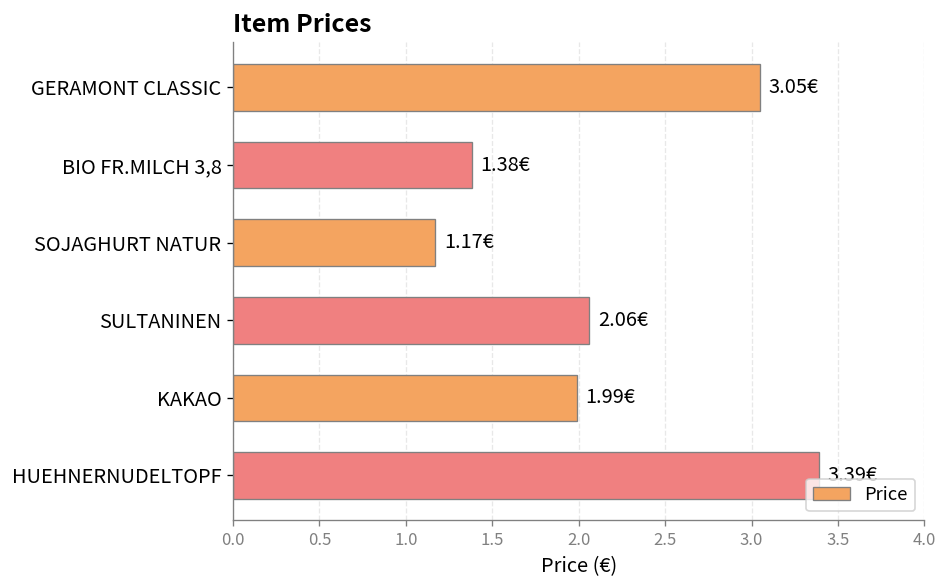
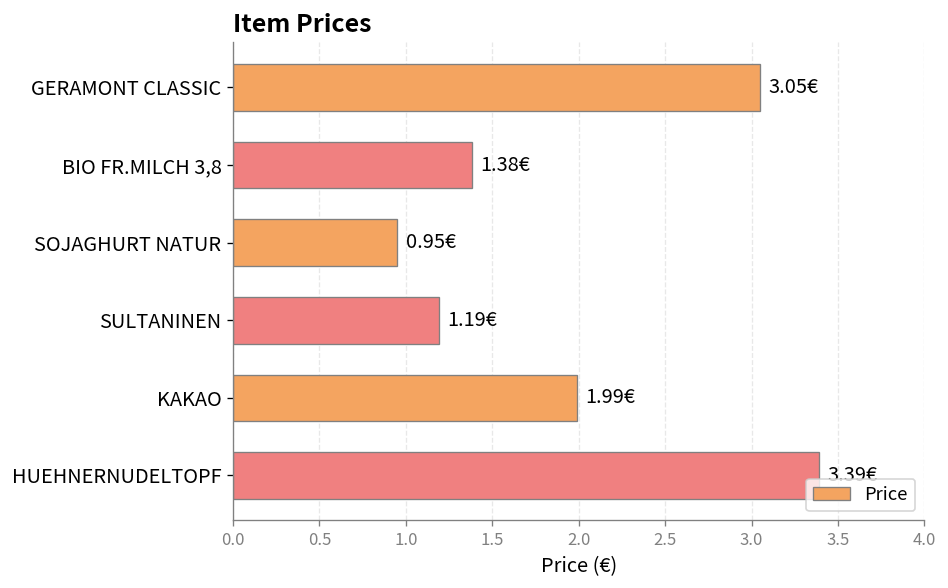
SOJAGHURT NATUR: 1.17€ -> 0.95€
SULTANINEN: 2.06€ -> 1.19€
